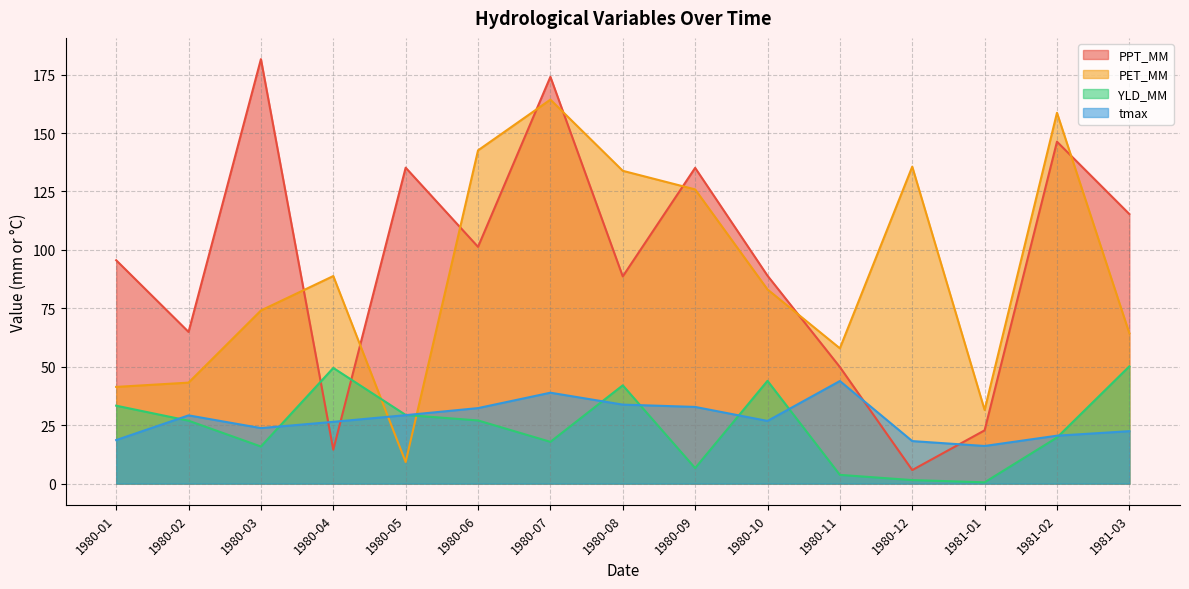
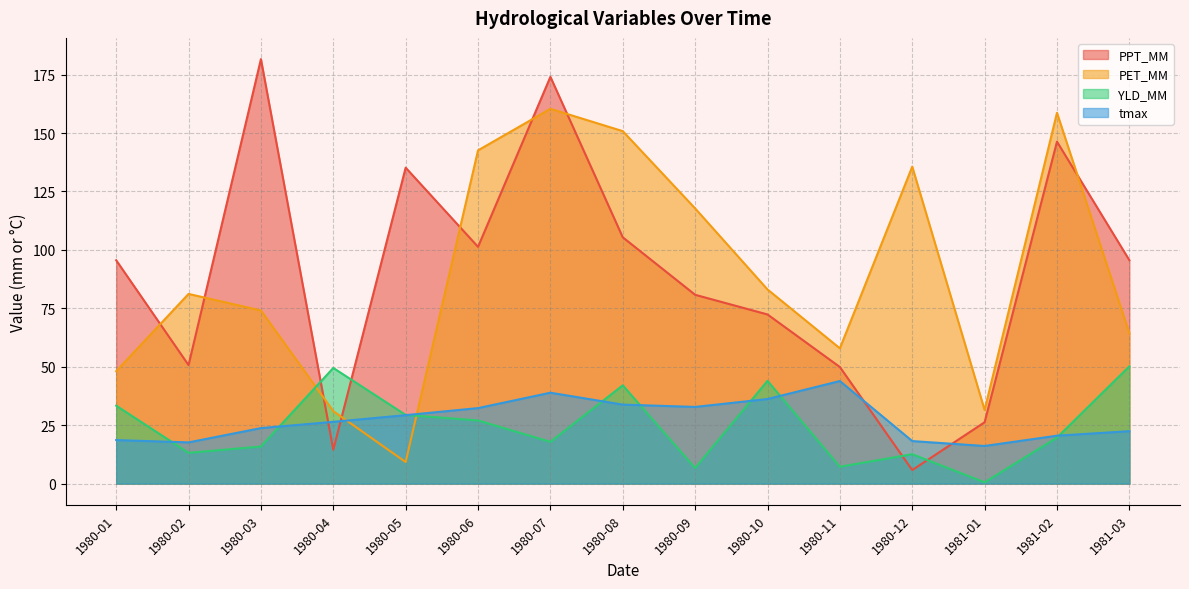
PET_MM, 1980-01: 41 -> 48
PPT_MM, 1980-02: 65 -> 51
PET_MM, 1980-02: 43 -> 81
YLD_MM, 1980-02: 27 -> 13
tmax, 1980-02: 29 -> 18
PET_MM, 1980-04: 89 -> 31
PET_MM, 1980-07: 164 -> 160
PPT_MM, 1980-08: 89 -> 105
PET_MM, 1980-08: 134 -> 151
PPT_MM, 1980-09: 135 -> 81
PET_MM, 1980-09: 126 -> 118
PPT_MM, 1980-10: 89 -> 72
tmax, 1980-10: 27 -> 36
YLD_MM, 1980-11: 4 -> 7
YLD_MM, 1980-12: 2 -> 13
PPT_MM, 1981-01: 23 -> 26
PPT_MM, 1981-03: 115 -> 96
